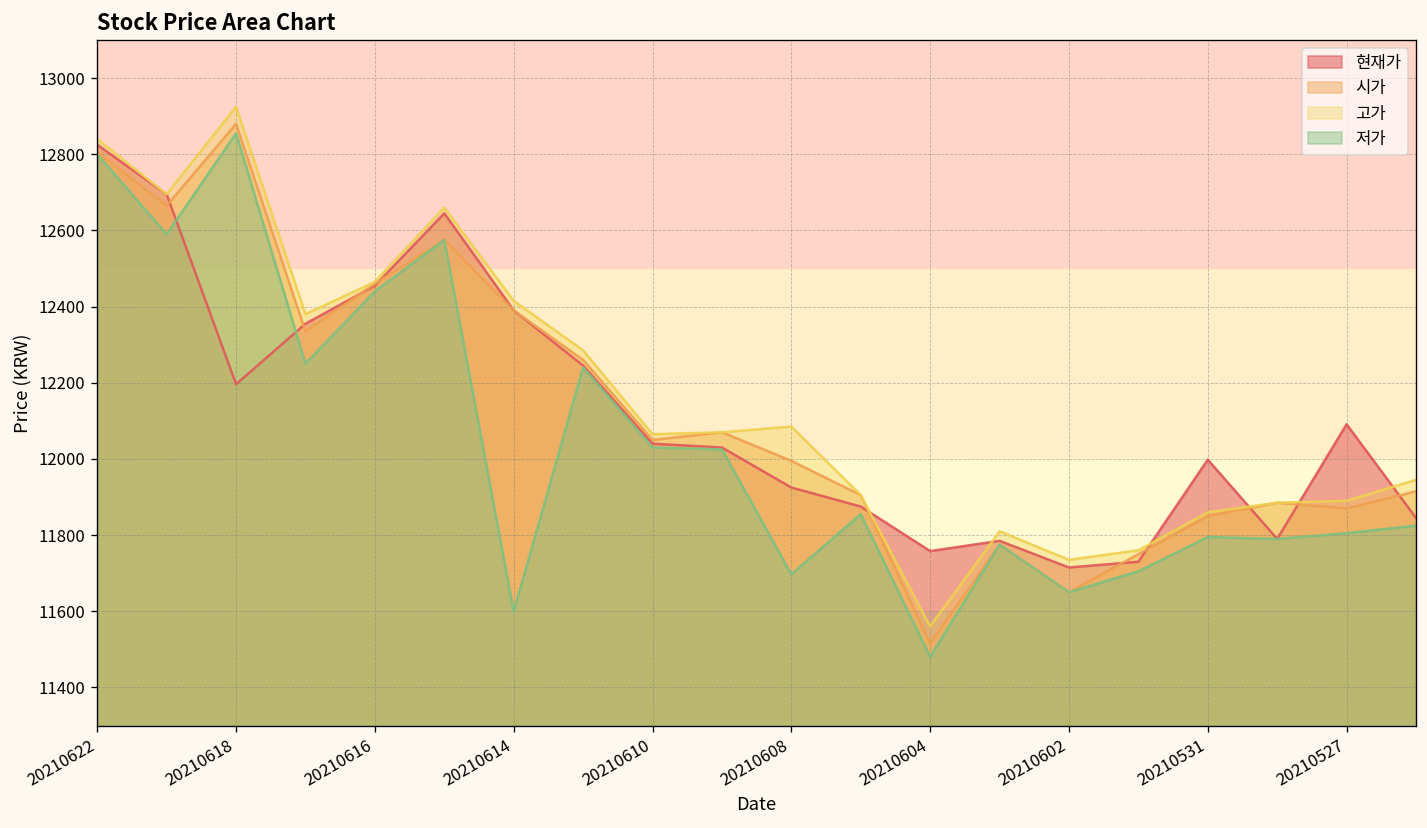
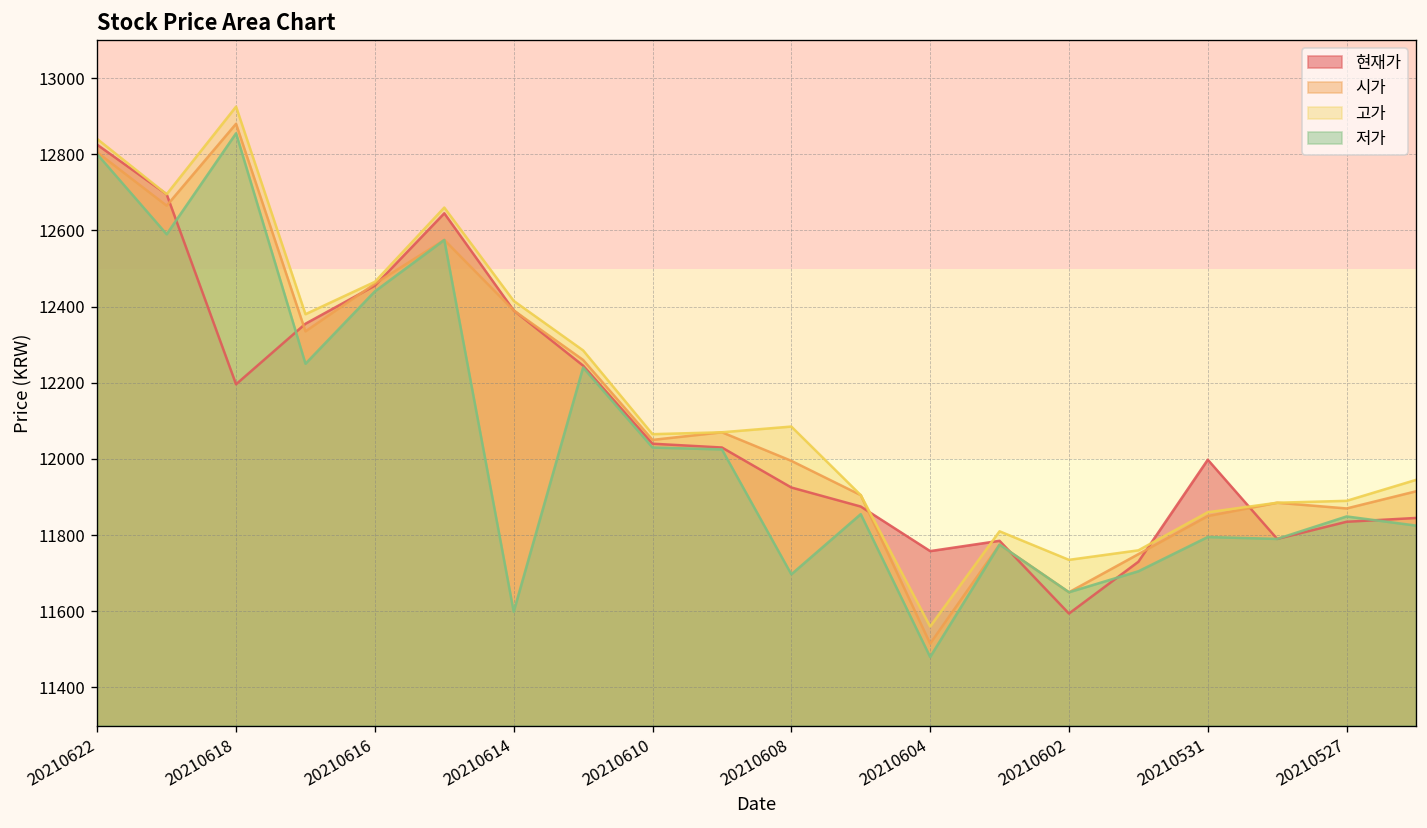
현재가, 20210602: 11720 -> 11590
현재가, 20210527: 12090 -> 11840
저가, 20210527: 11810 -> 11850
